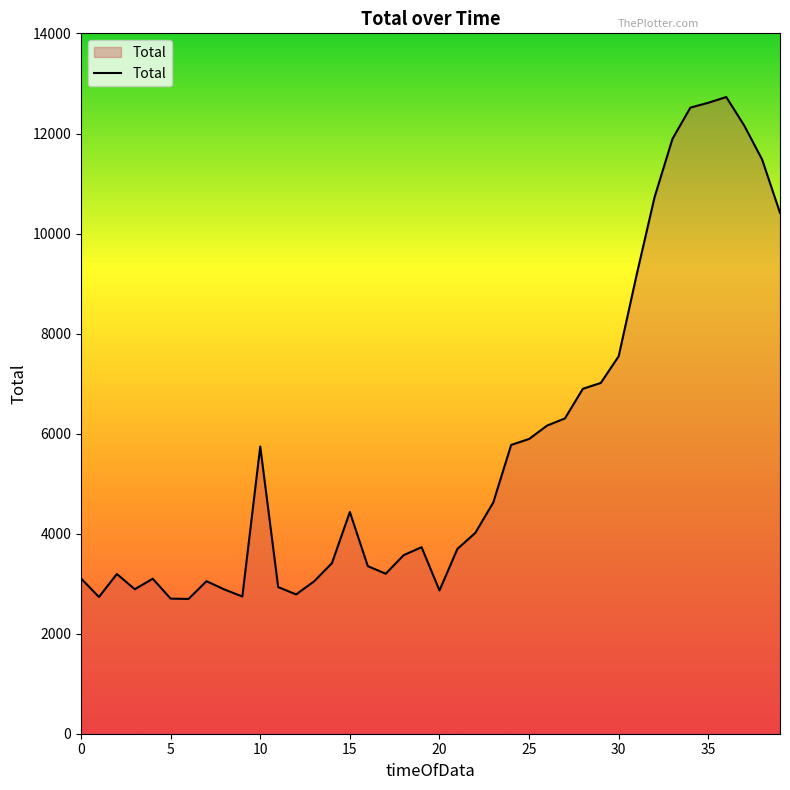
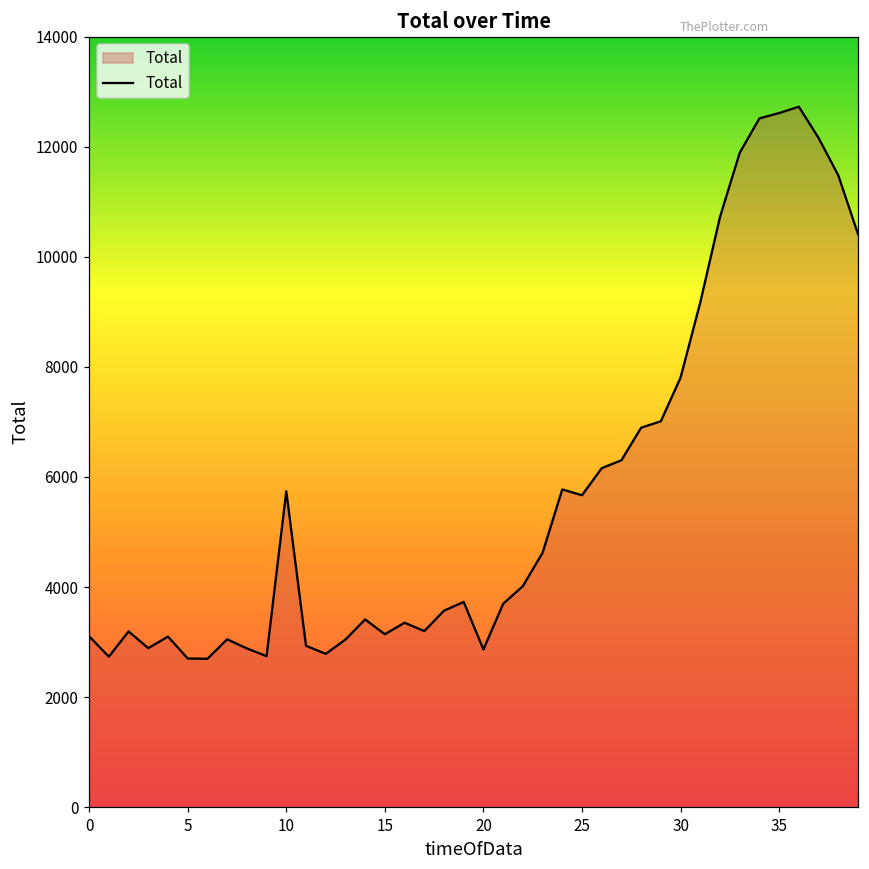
15: 4400 -> 3100
25: 5900 -> 5700
30: 7500 -> 7800
